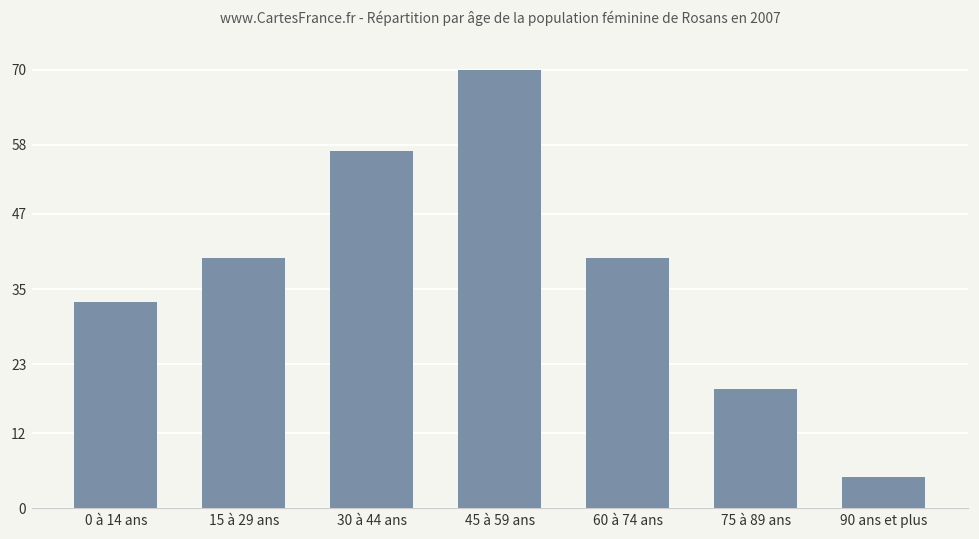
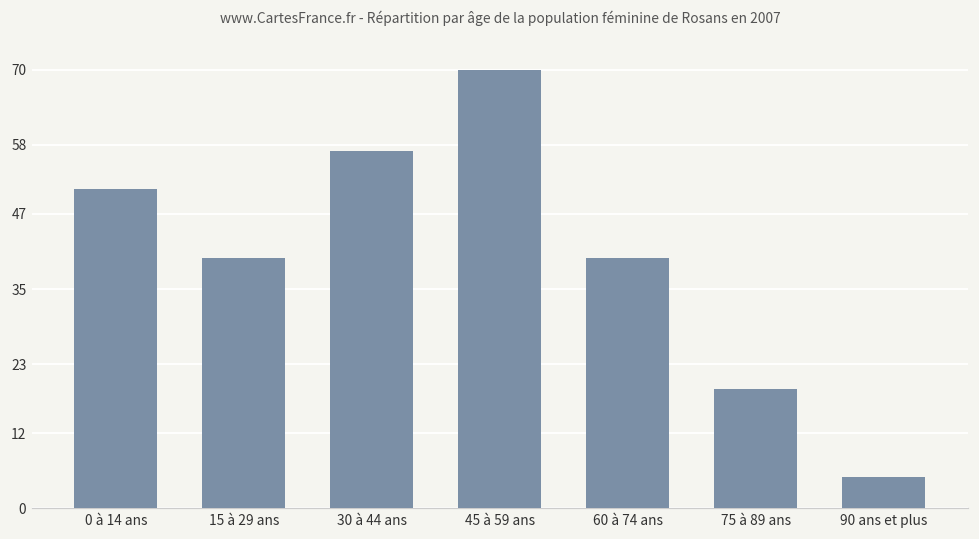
0 à 14 ans: 33 -> 51
